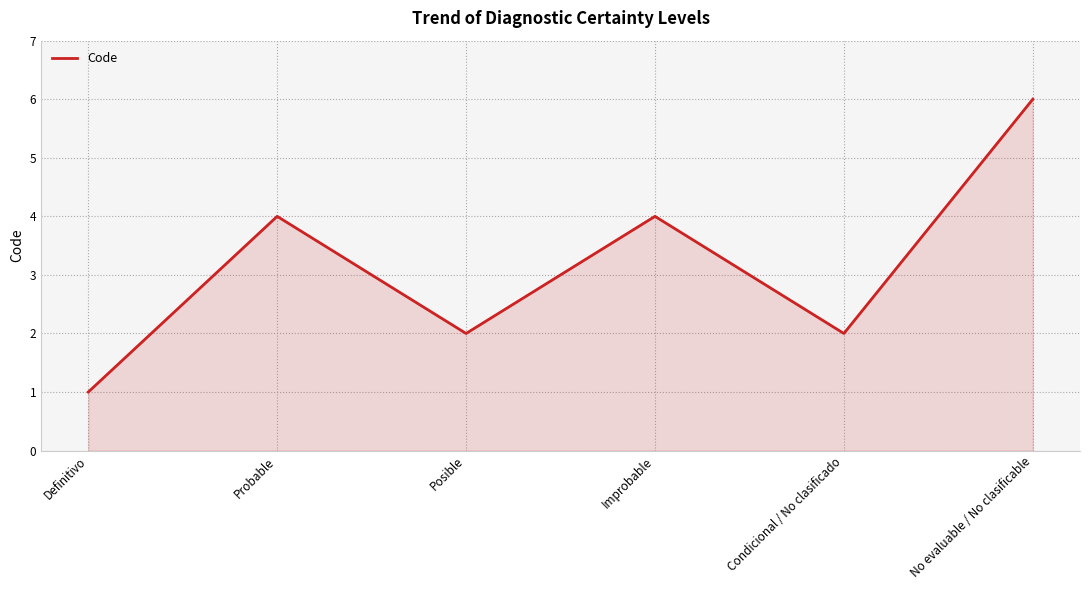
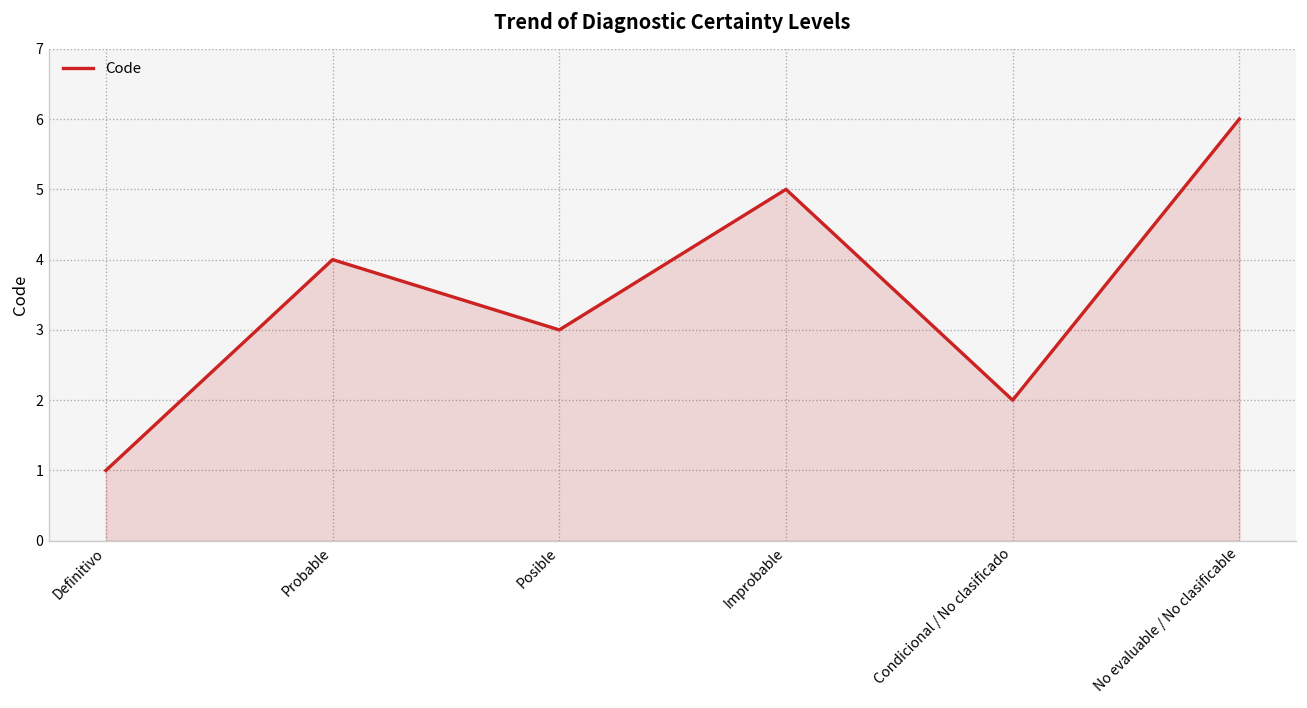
Posible: 2 -> 3
Improbable: 4 -> 5
